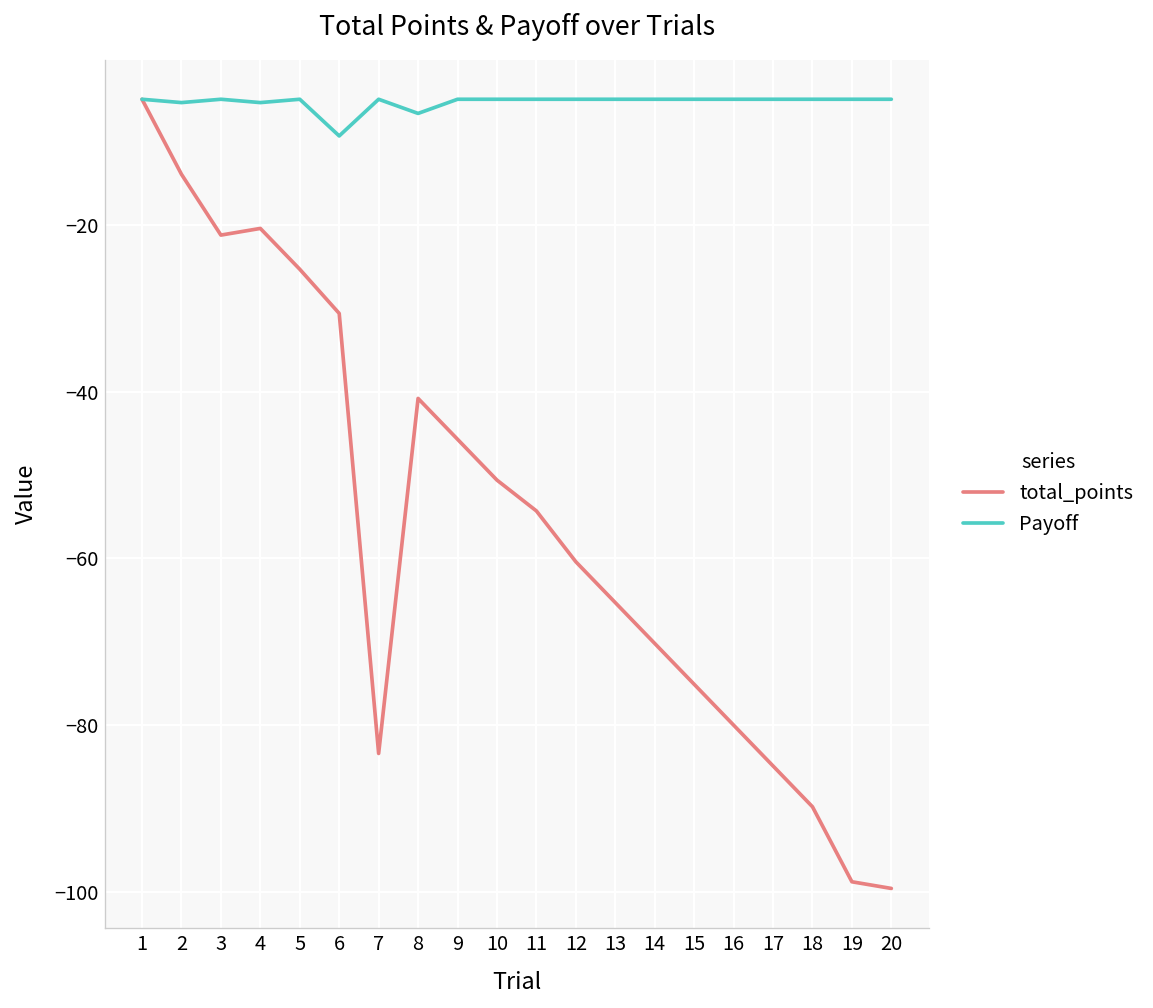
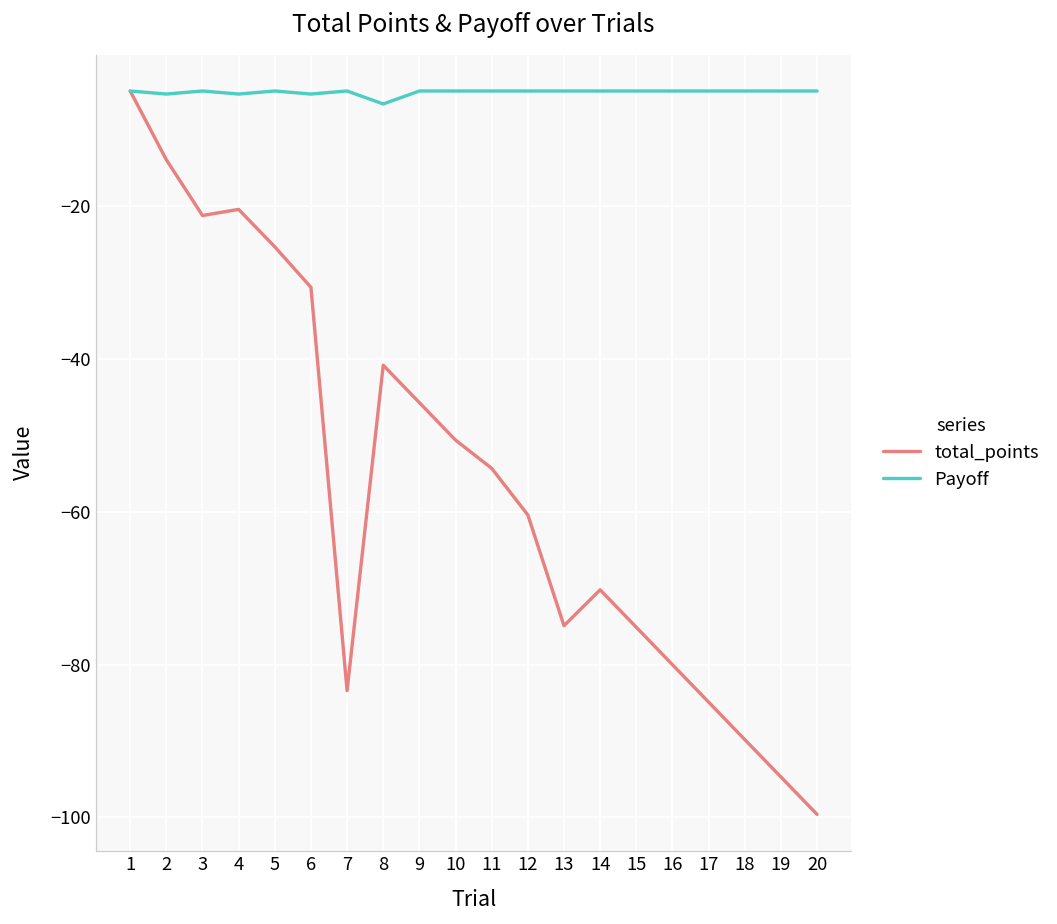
Payoff, 6: -9 -> -5
total_points, 13: -65 -> -75
total_points, 19: -99 -> -95
